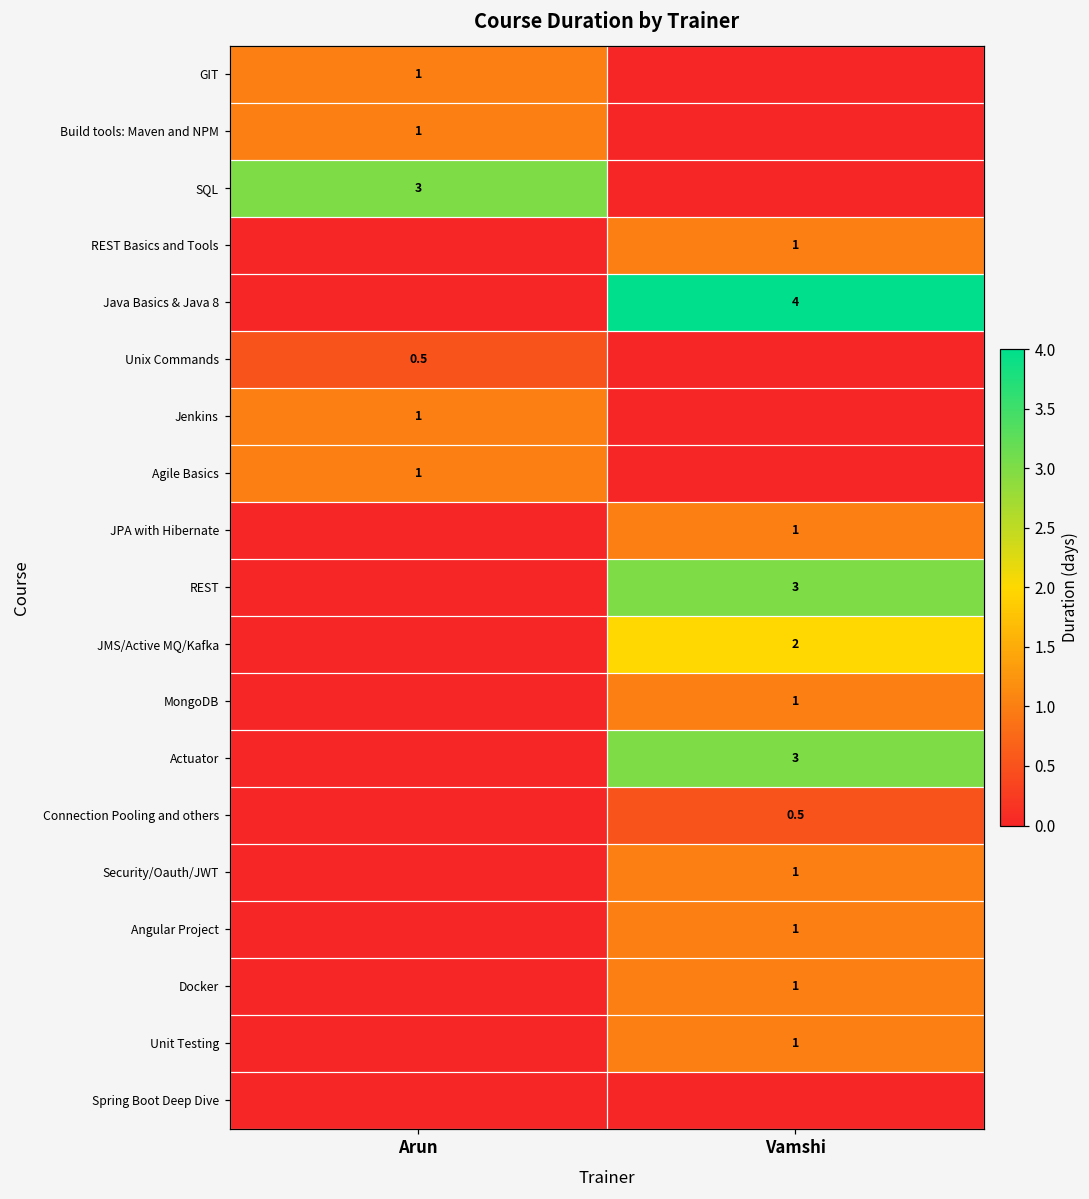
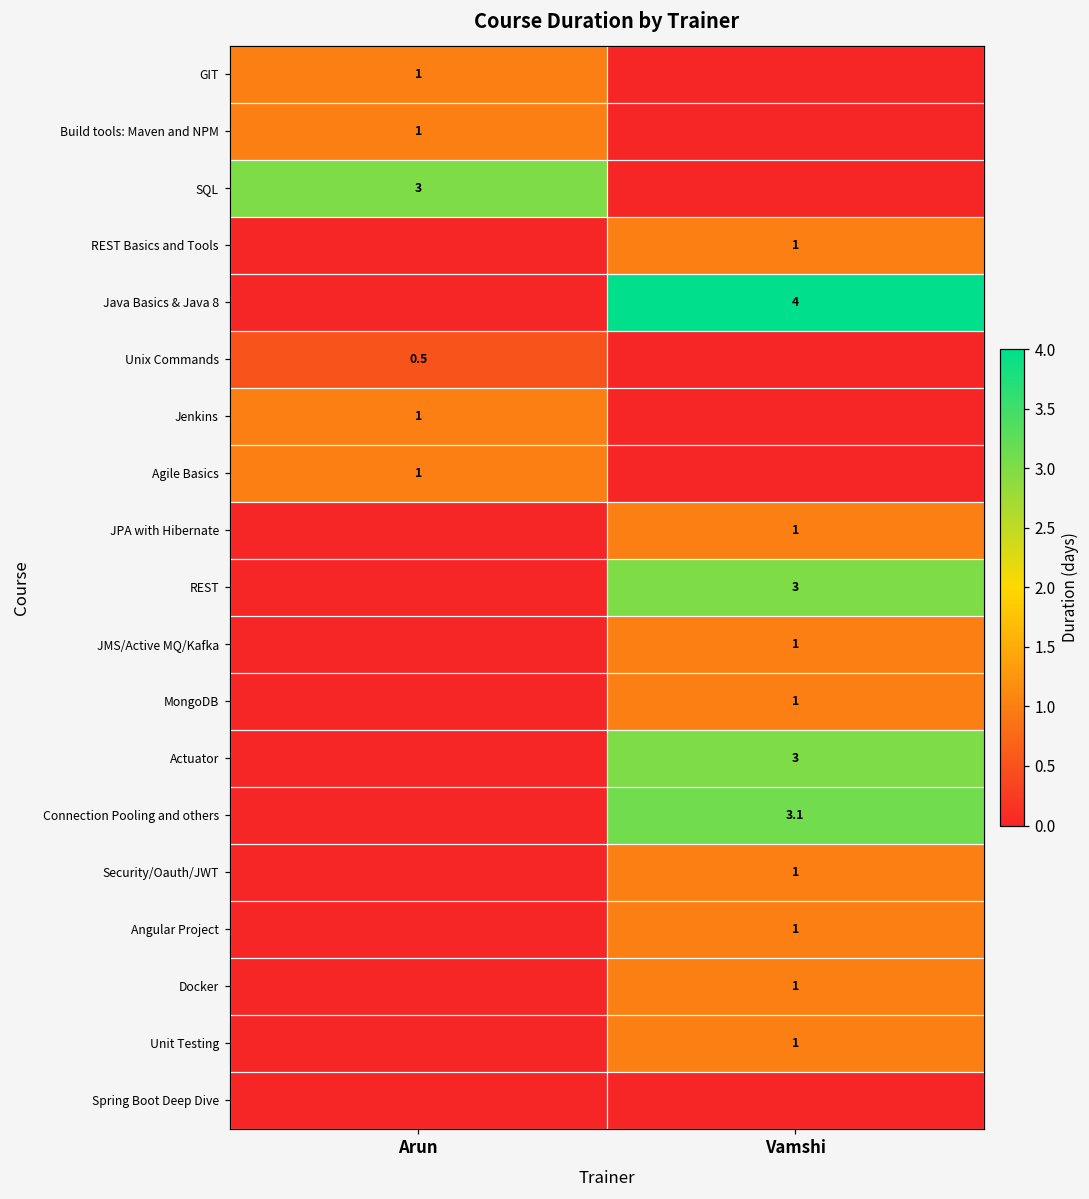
JMS/Active MQ/Kafka, Vamshi: 2 -> 1
Connection Pooling and others, Vamshi: 0.5 -> 3.1
